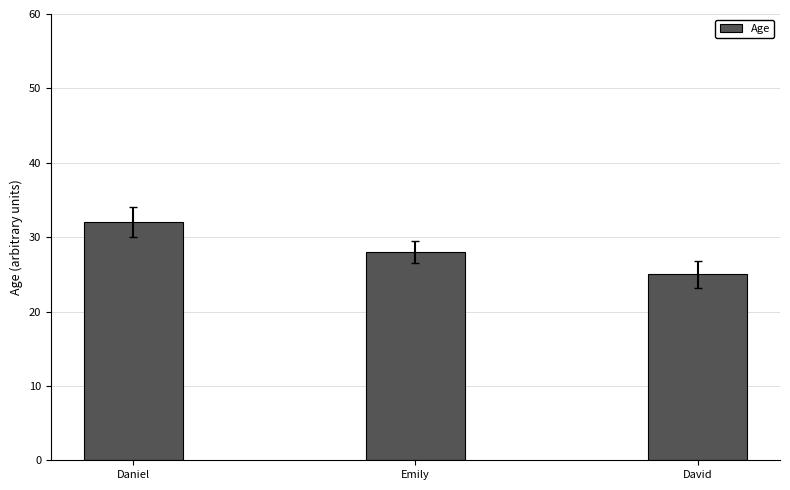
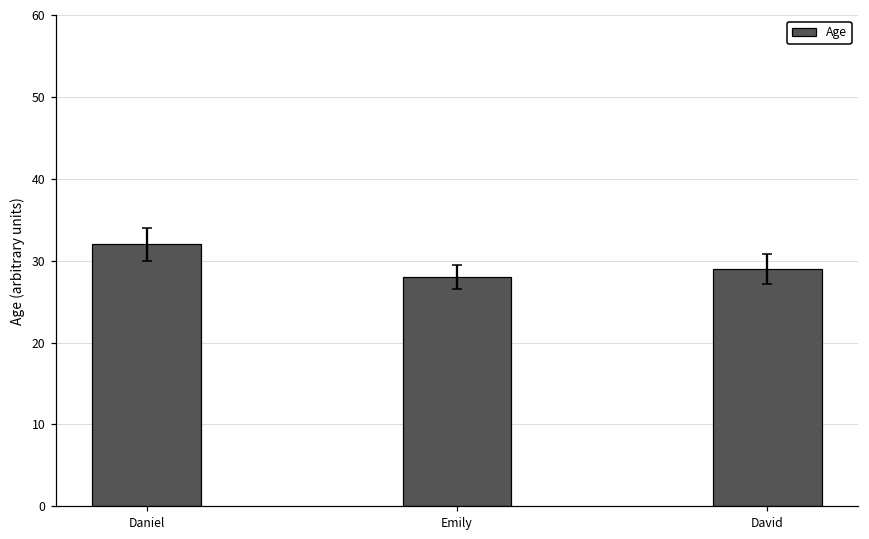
Age, David: 25 -> 29
